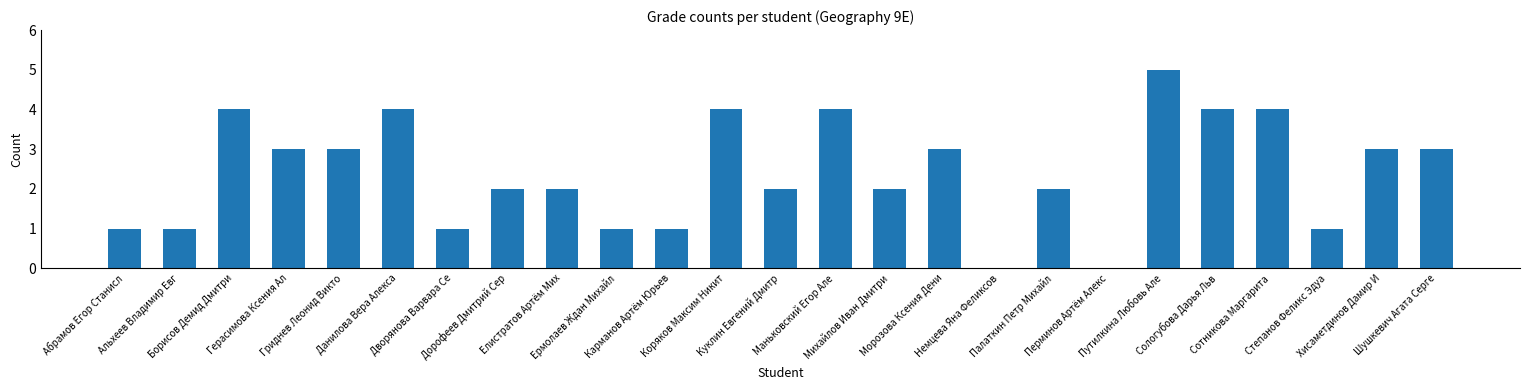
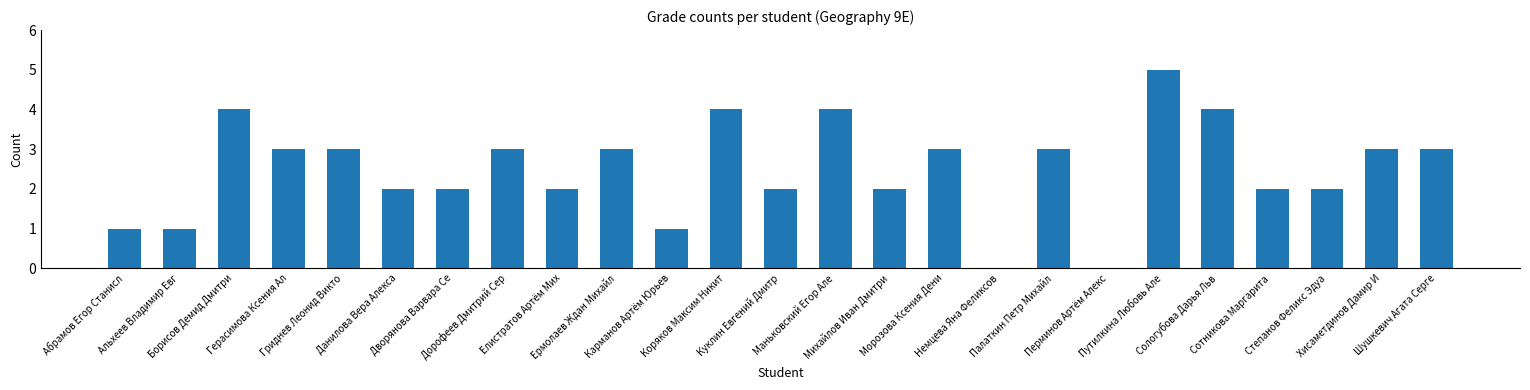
Данилова Вера Алекса: 4 -> 2
Дворянова Варвара Се: 1 -> 2
Дорофеев Дмитрий Сер: 2 -> 3
Ермолаев Ждан Михайл: 1 -> 3
Палаткин Петр Михайл: 2 -> 3
Сотникова Маргарита: 4 -> 2
Степанов Феликс Эдуа: 1 -> 2
